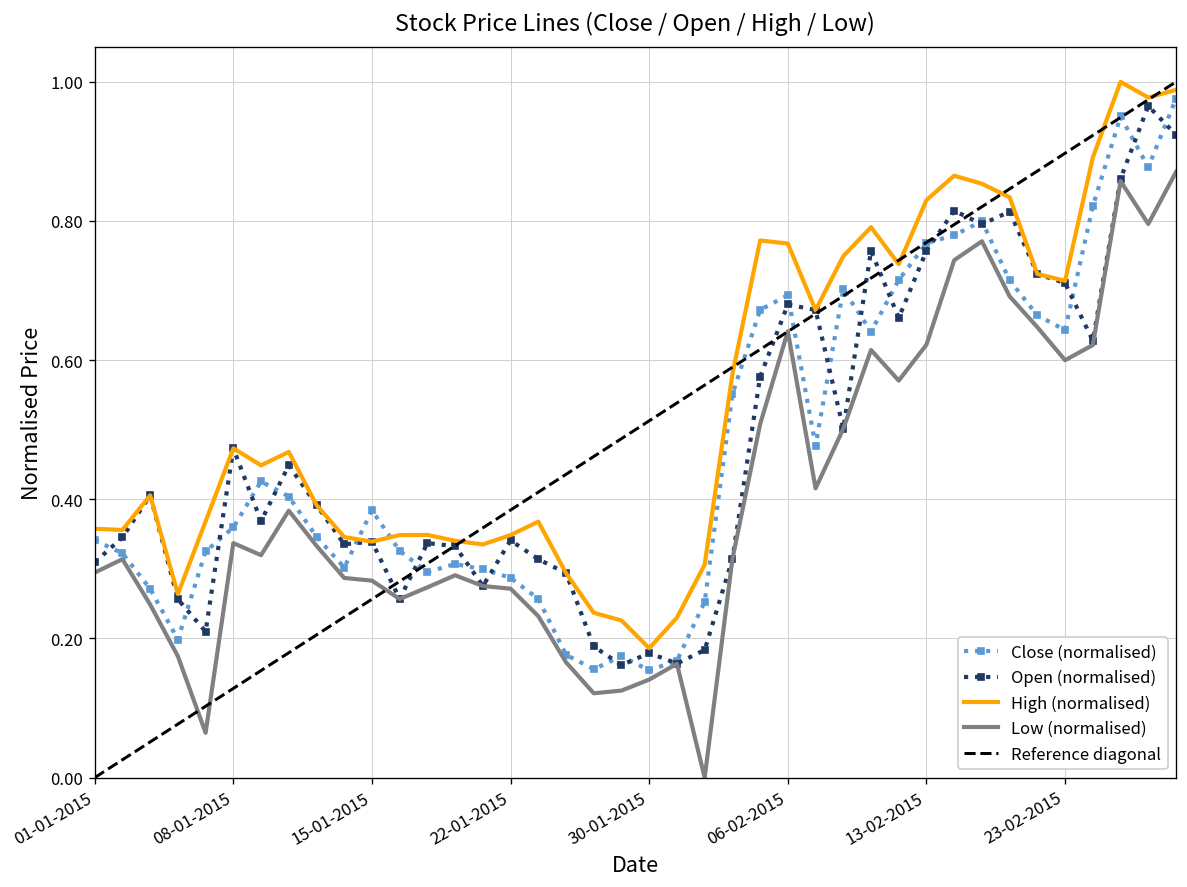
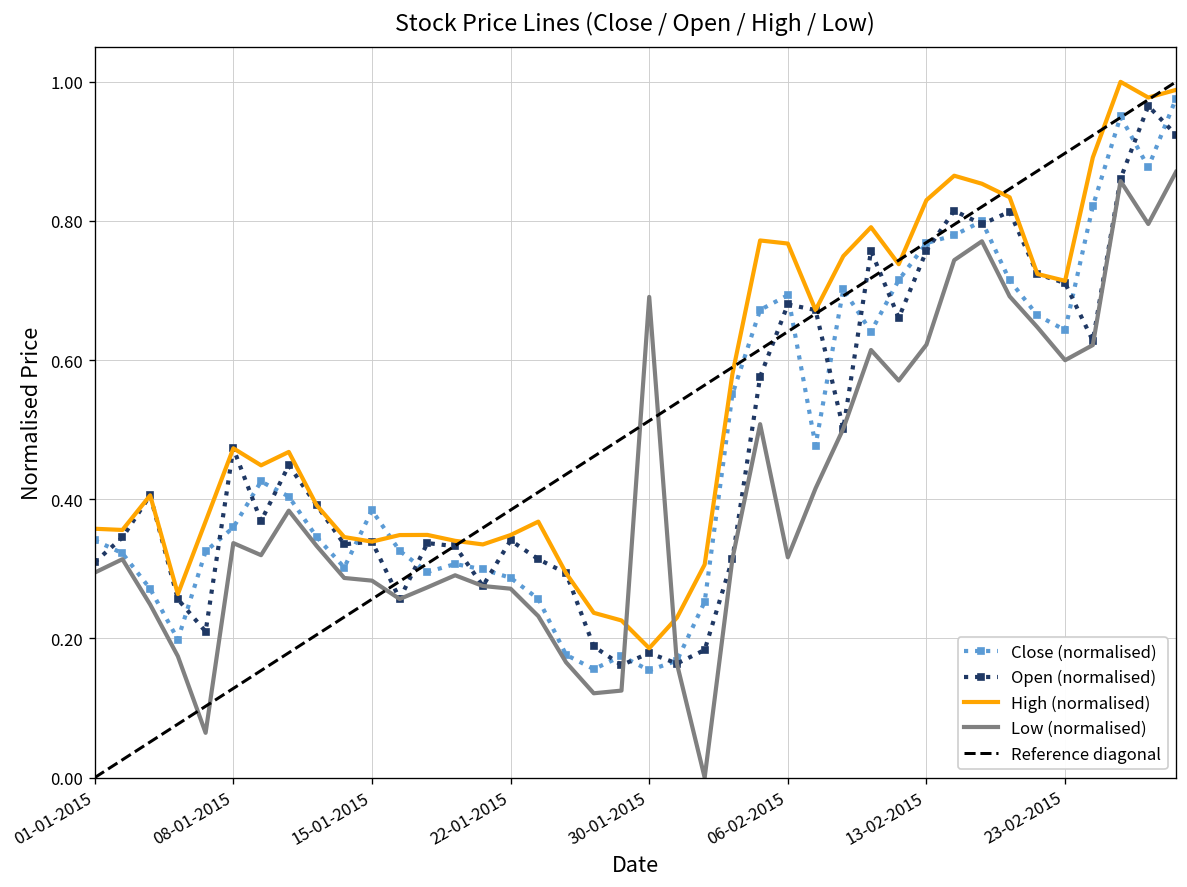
Low (normalised), 30-01-2015: 0.14 -> 0.69
Low (normalised), 06-02-2015: 0.64 -> 0.32
